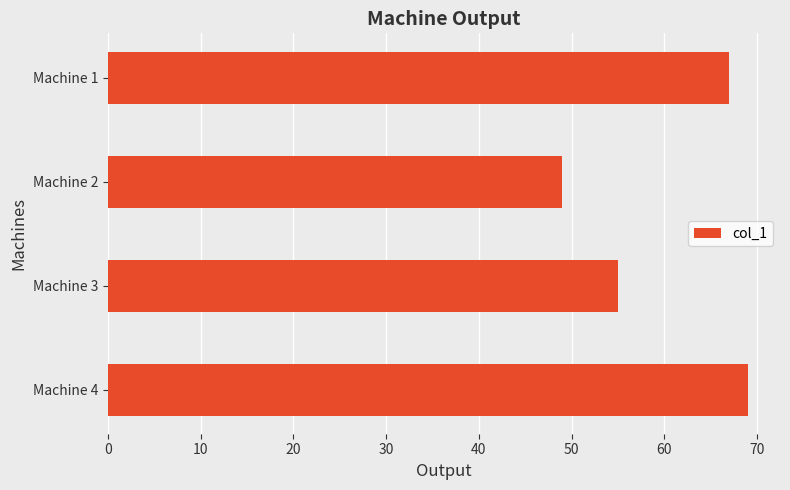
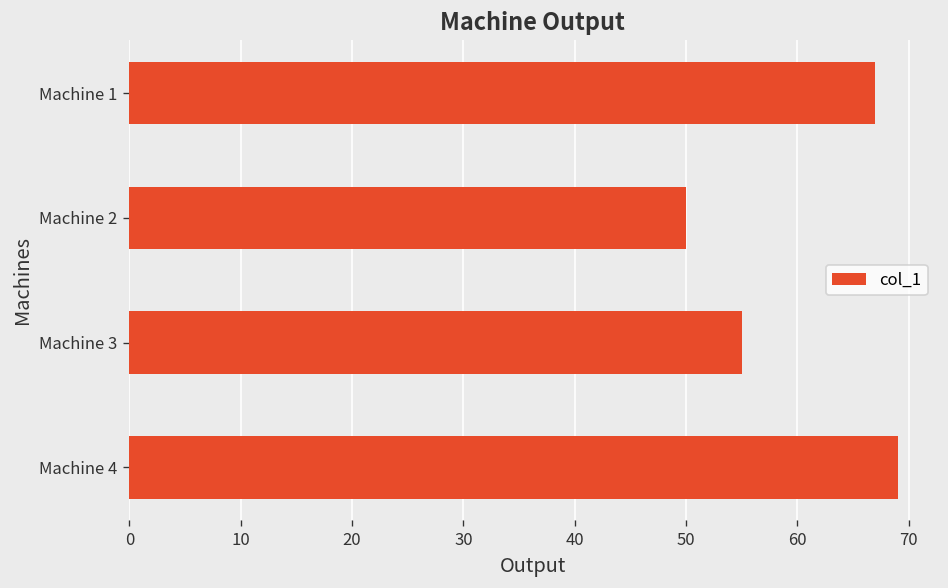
Machine 2: 49 -> 50
